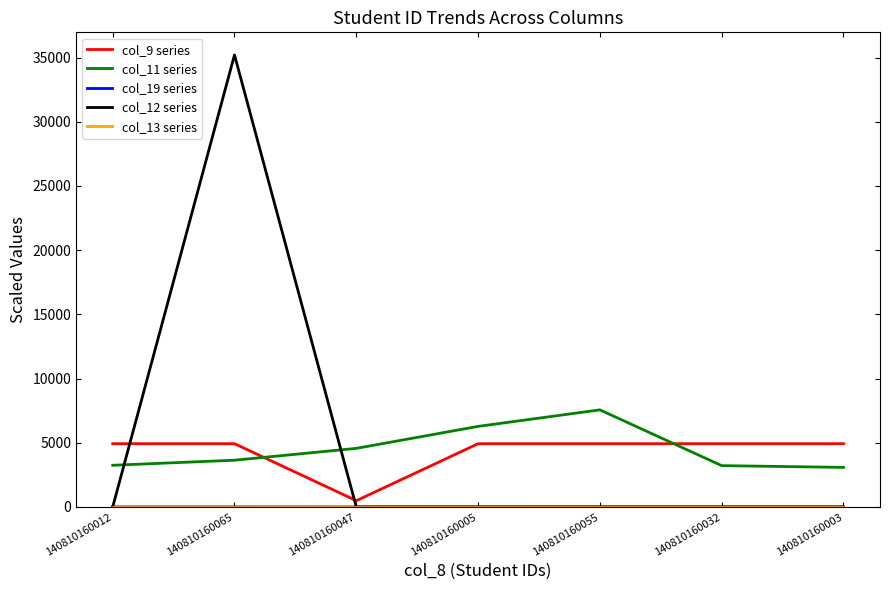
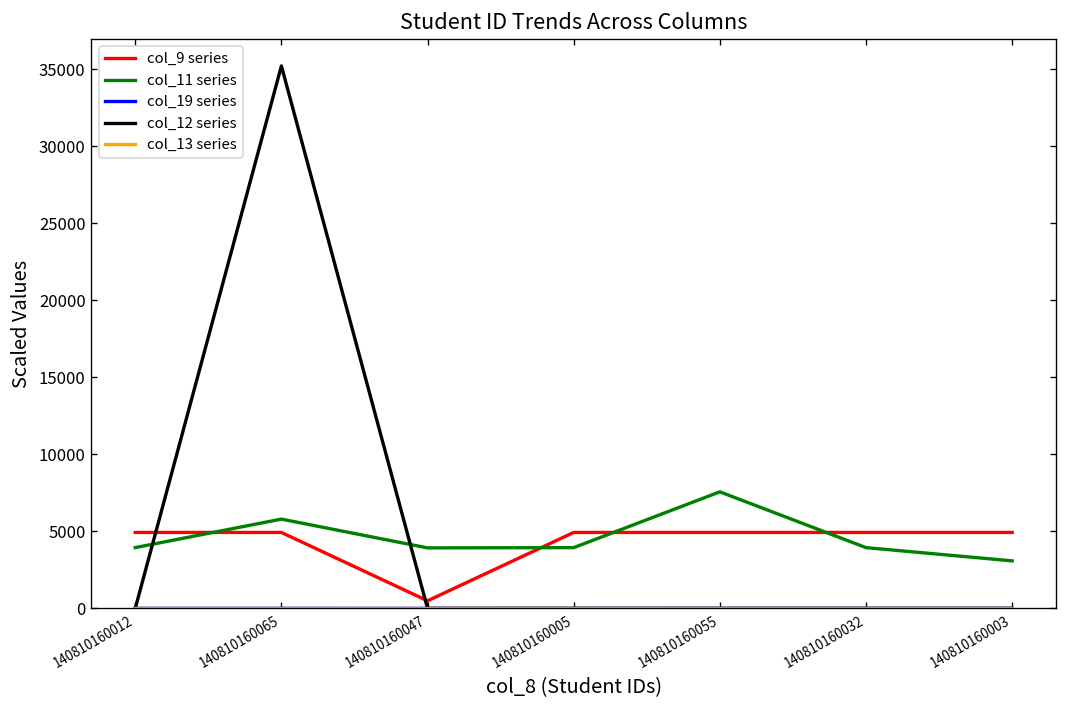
col_11 series, 140810160012: 3200 -> 3900
col_11 series, 140810160065: 3600 -> 5800
col_11 series, 140810160047: 4600 -> 3900
col_11 series, 140810160005: 6300 -> 3900
col_11 series, 140810160032: 3200 -> 3900
